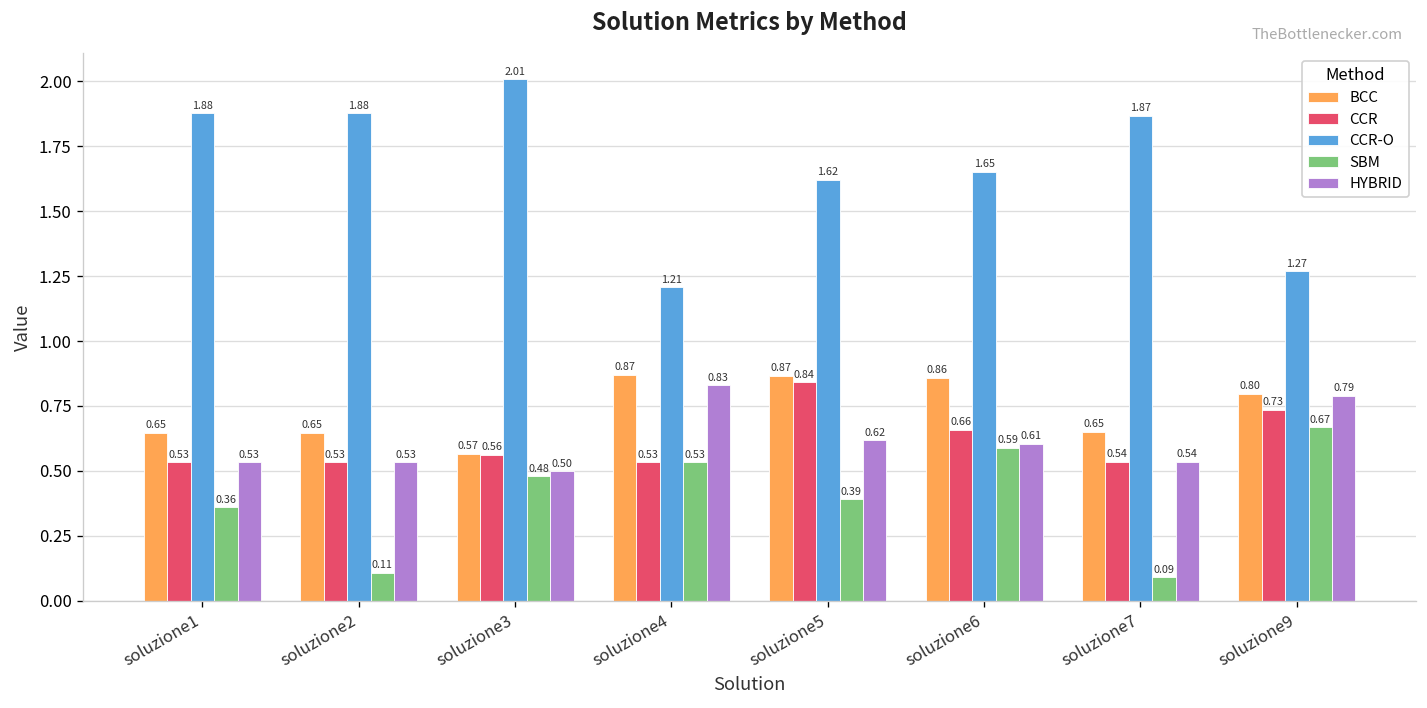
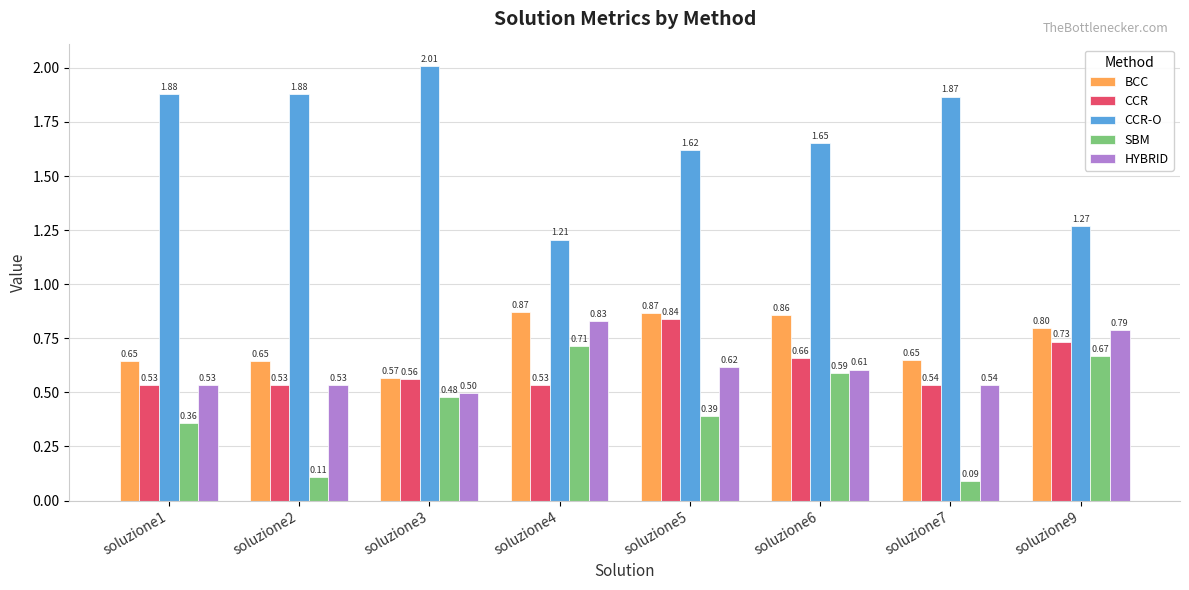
SBM, soluzione4: 0.53 -> 0.71
